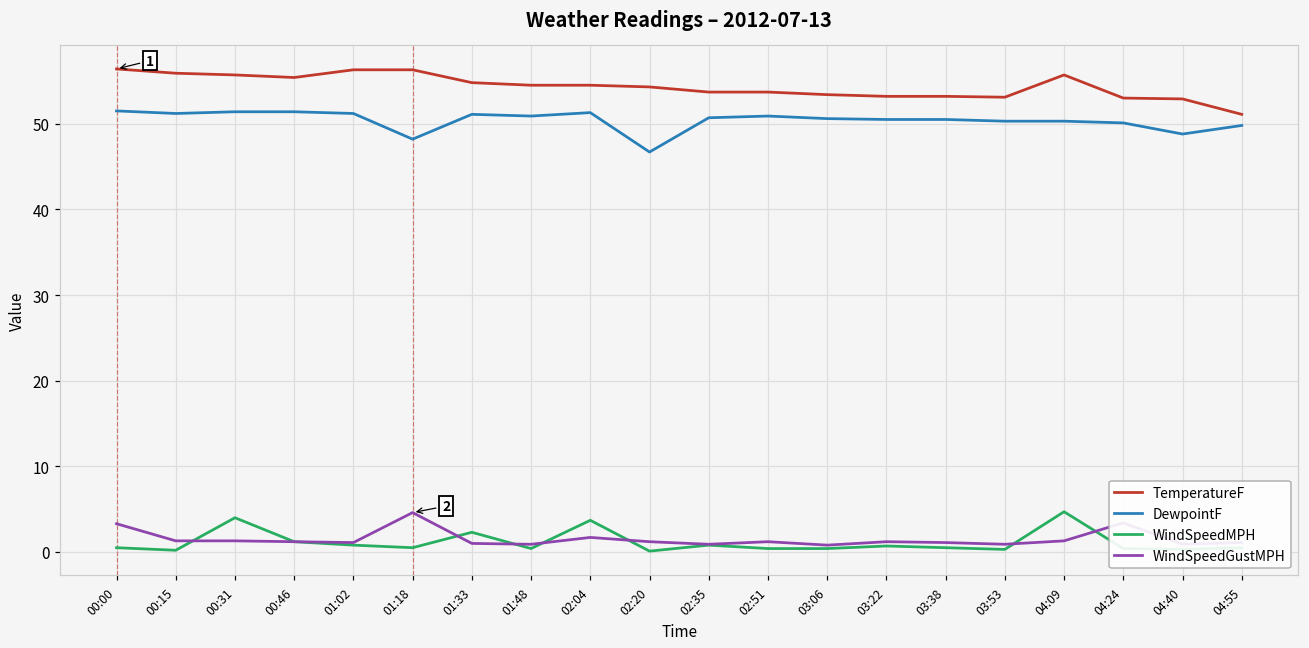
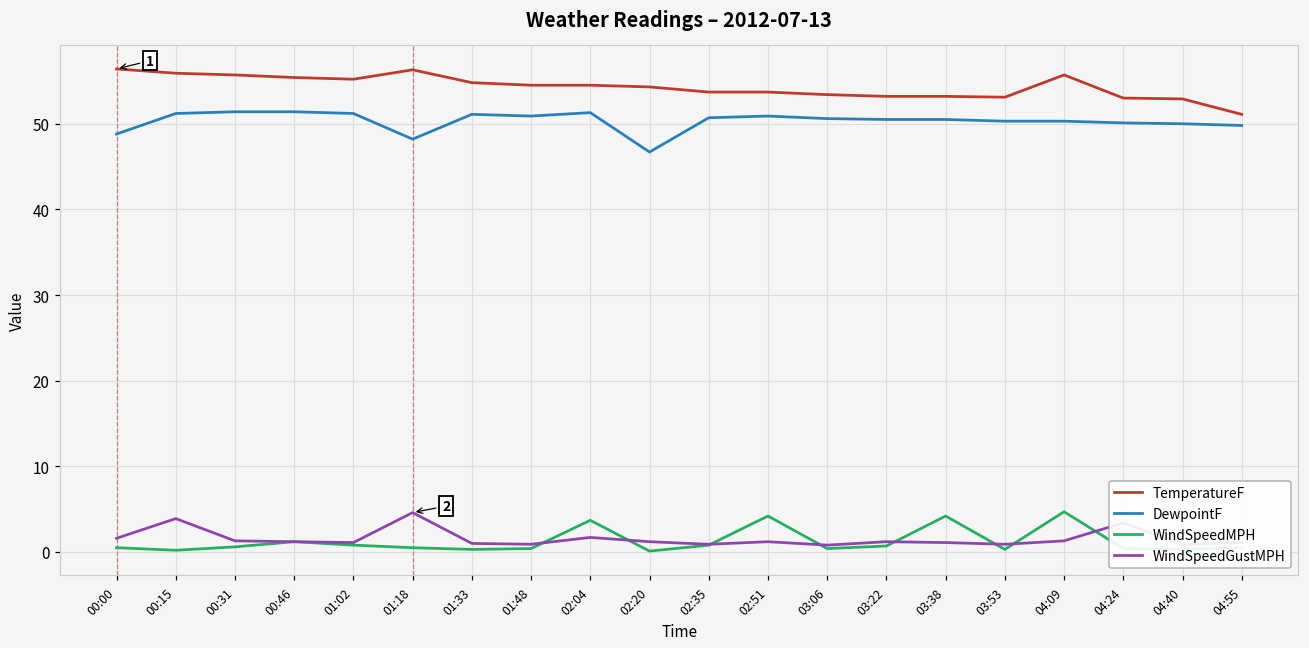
DewpointF, 00:00: 52 -> 49
WindSpeedGustMPH, 00:00: 3 -> 2
WindSpeedGustMPH, 00:15: 1 -> 4
WindSpeedMPH, 00:31: 4 -> 1
TemperatureF, 01:02: 56 -> 55
WindSpeedMPH, 01:33: 2 -> 0
WindSpeedMPH, 02:51: 0 -> 4
WindSpeedMPH, 03:38: 1 -> 4
DewpointF, 04:40: 49 -> 50
